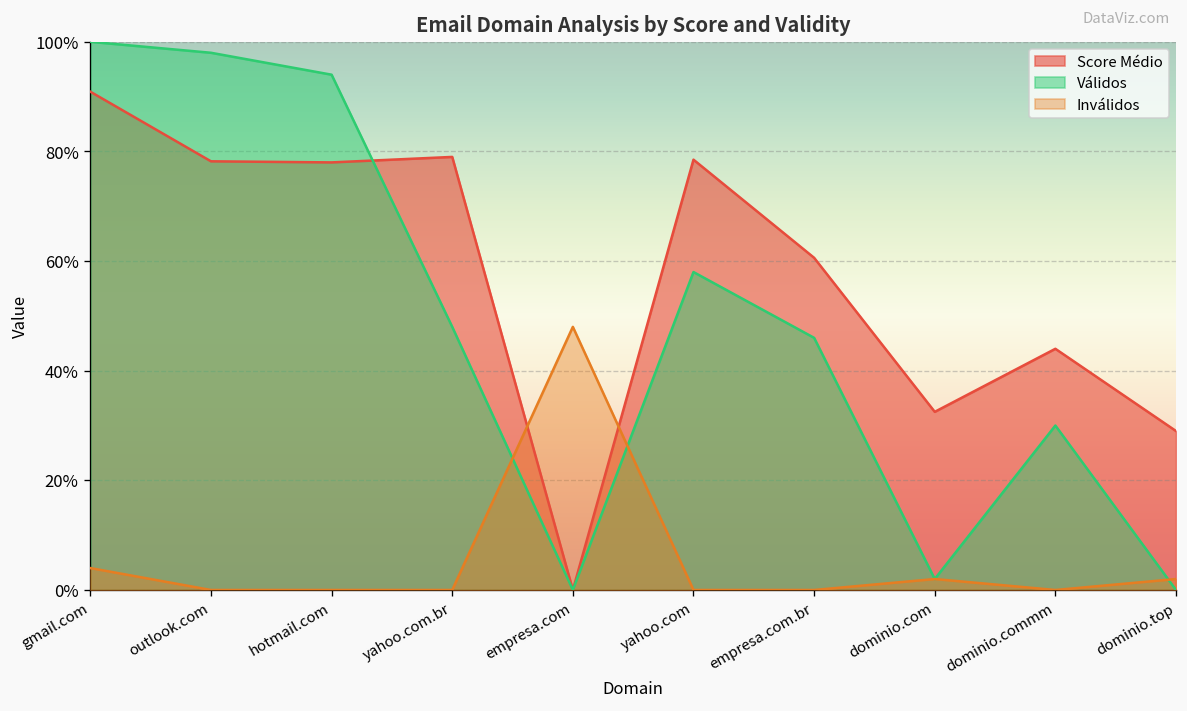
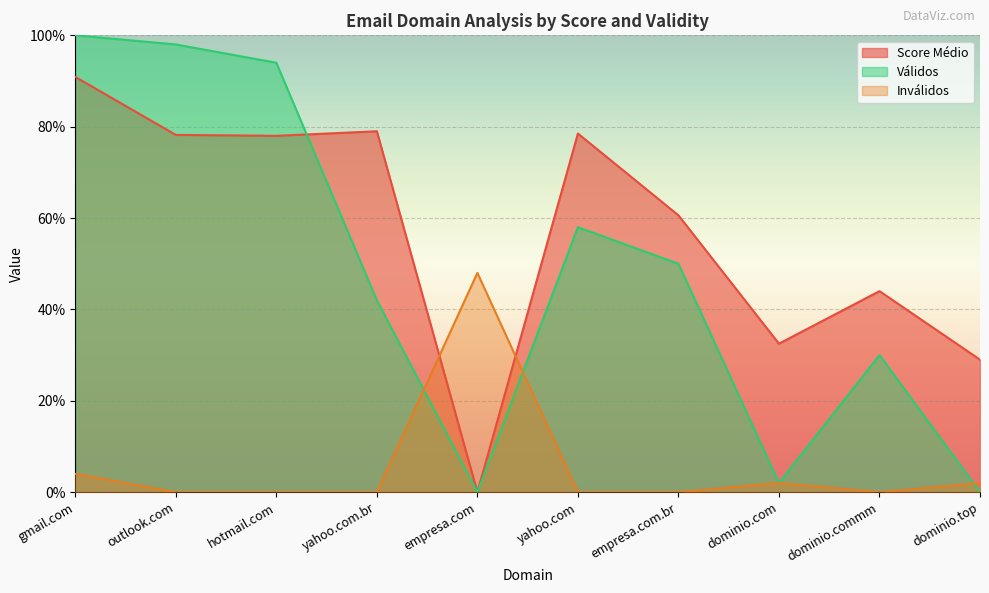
Válidos, yahoo.com.br: 48% -> 42%
Válidos, empresa.com.br: 46% -> 50%
